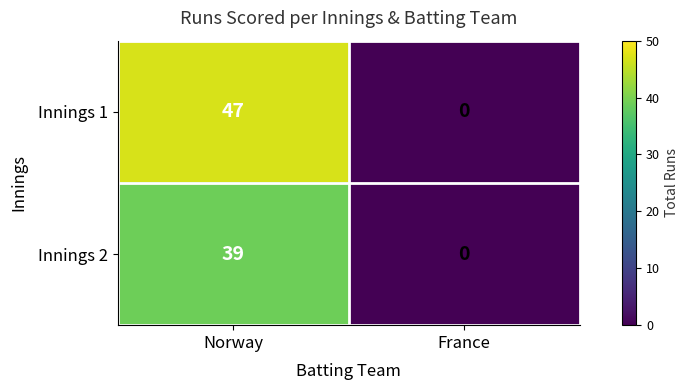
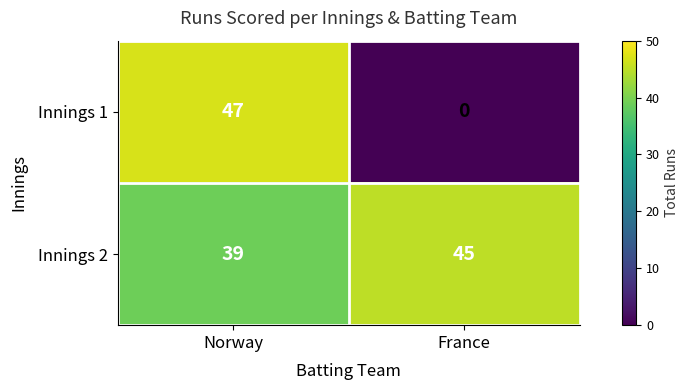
Innings 2, France: 0 -> 45
